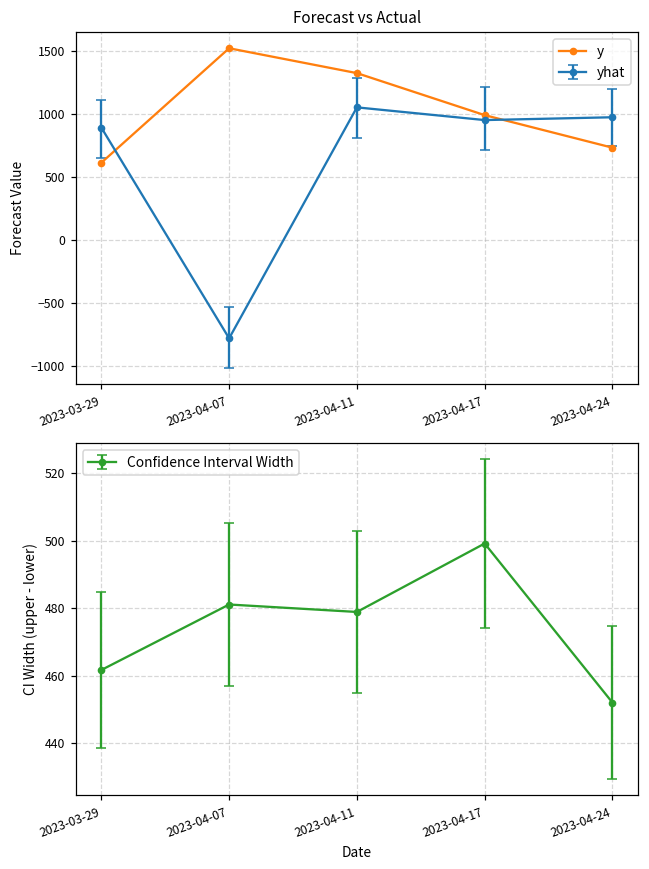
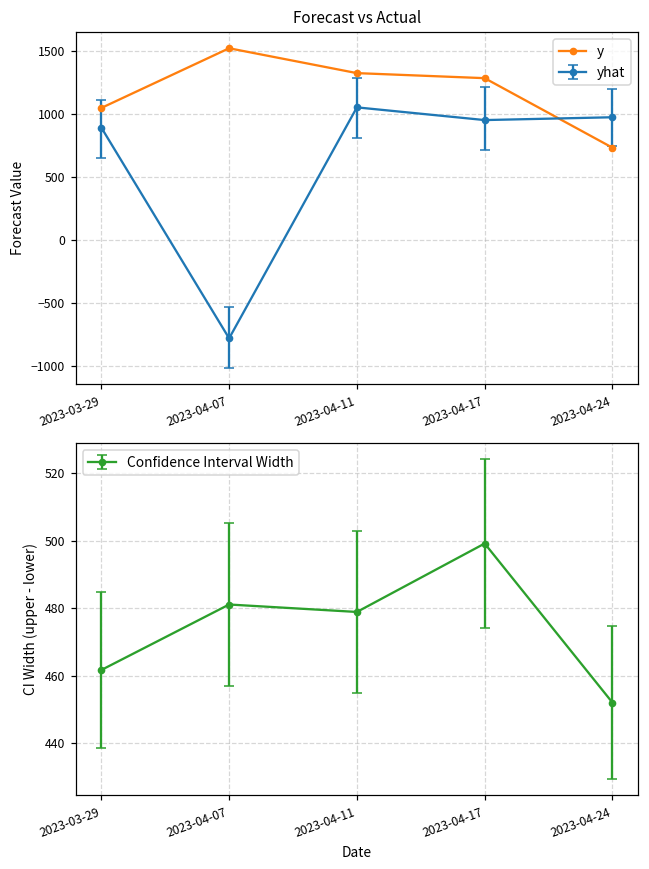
Forecast vs Actual, y, 2023-03-29: 610 -> 1050
Forecast vs Actual, y, 2023-04-17: 990 -> 1280
